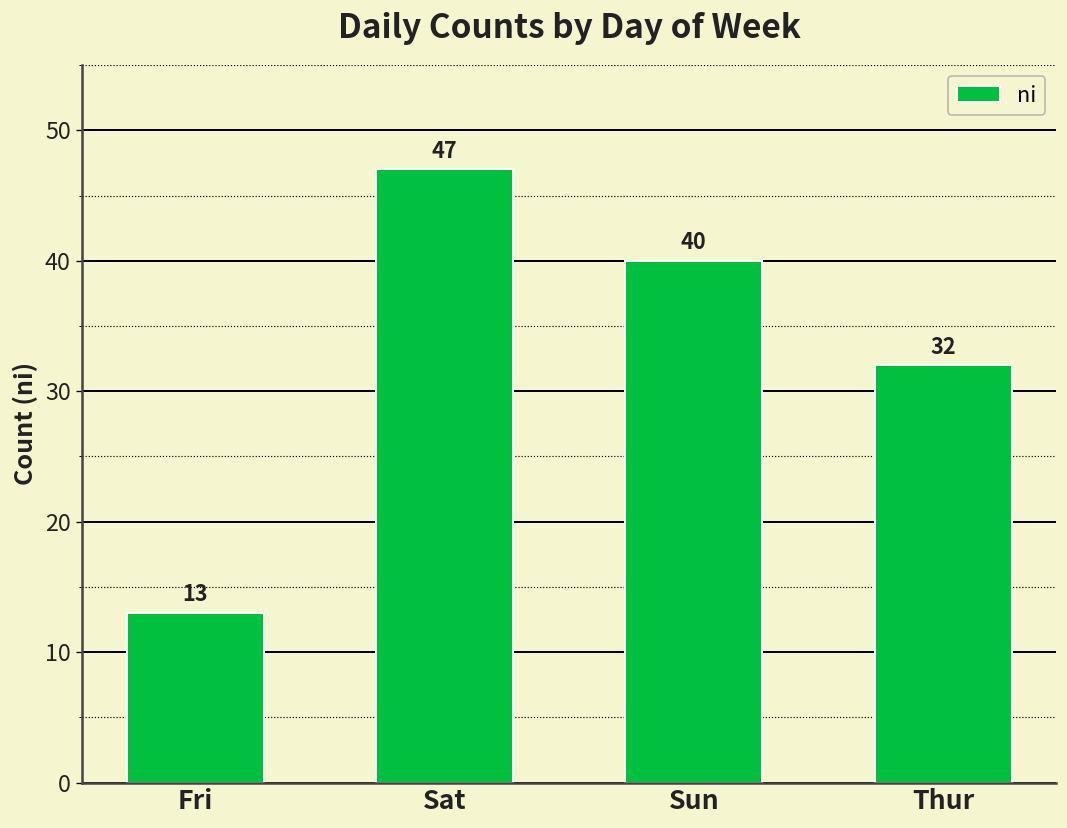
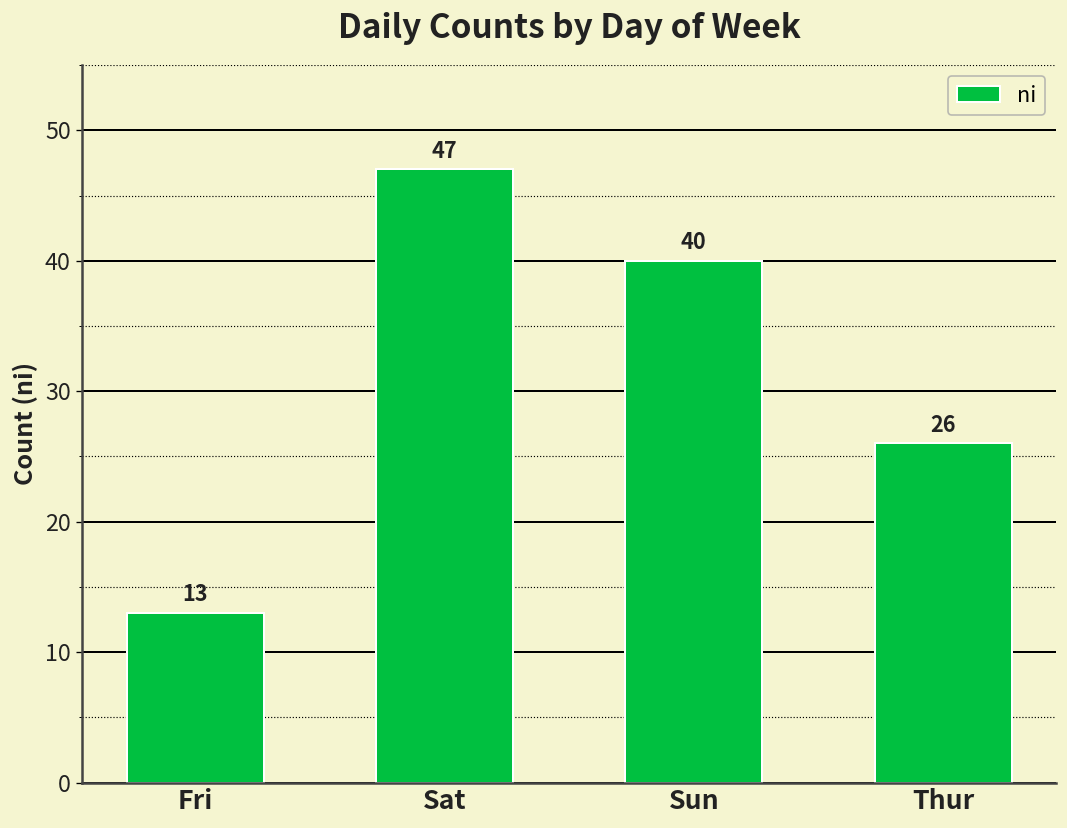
Thur: 32 -> 26
